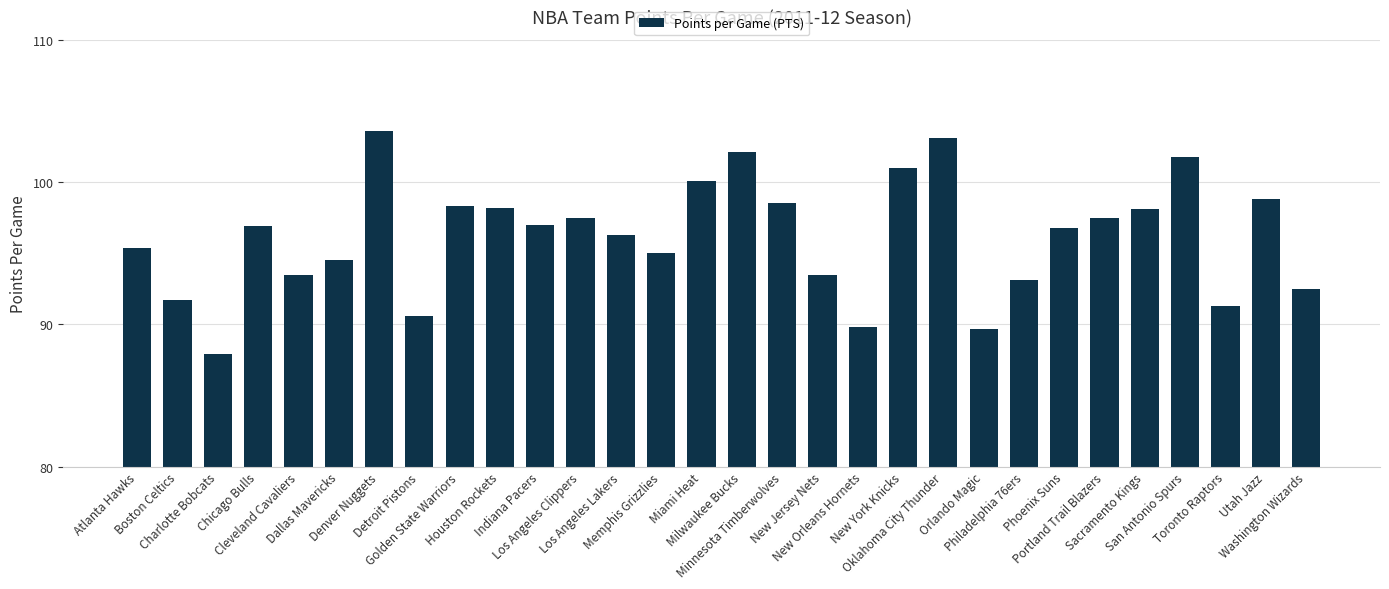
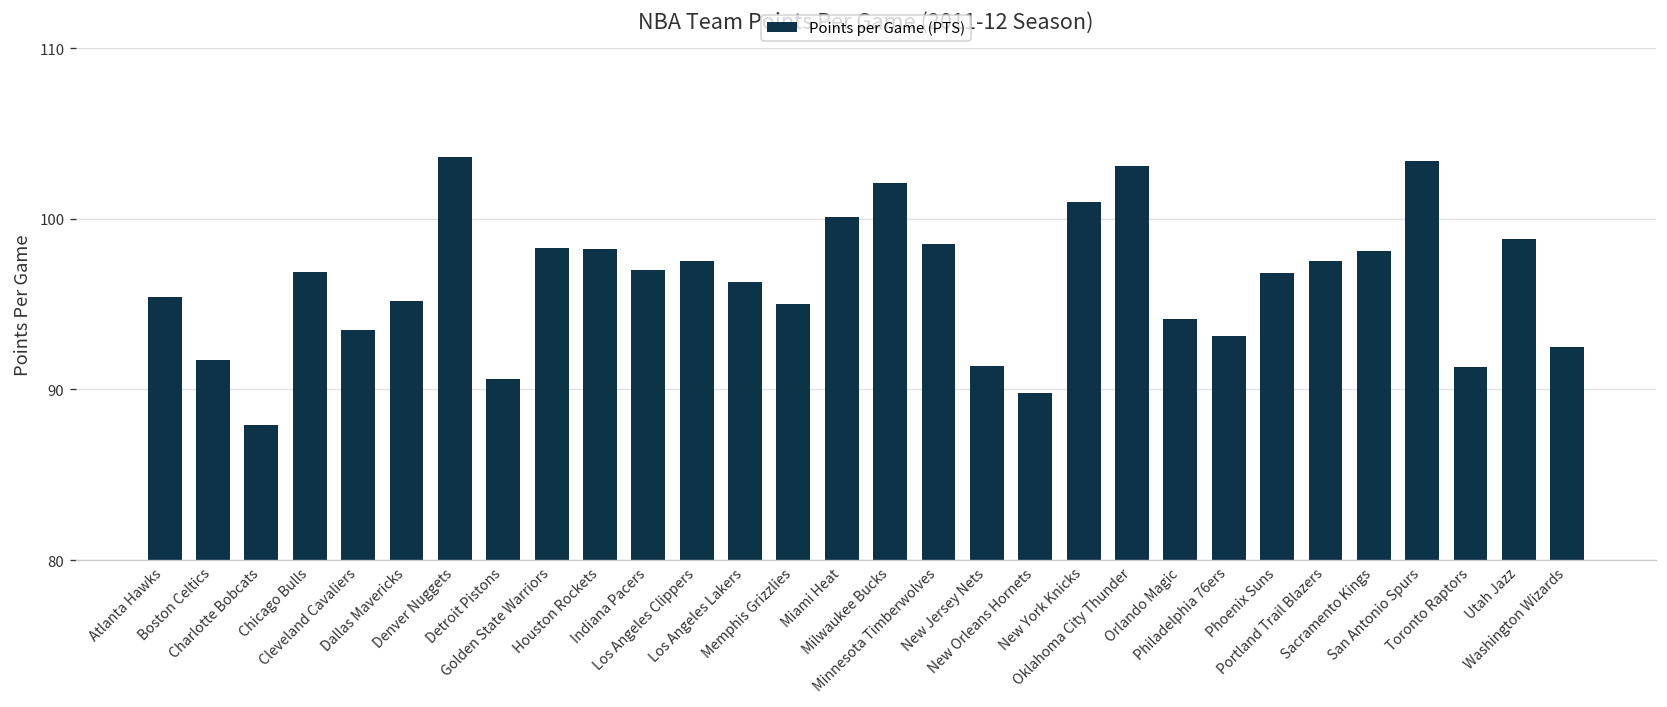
Dallas Mavericks: 94.5 -> 95.2
New Jersey Nets: 93.5 -> 91.4
Orlando Magic: 89.7 -> 94.1
San Antonio Spurs: 101.8 -> 103.4
